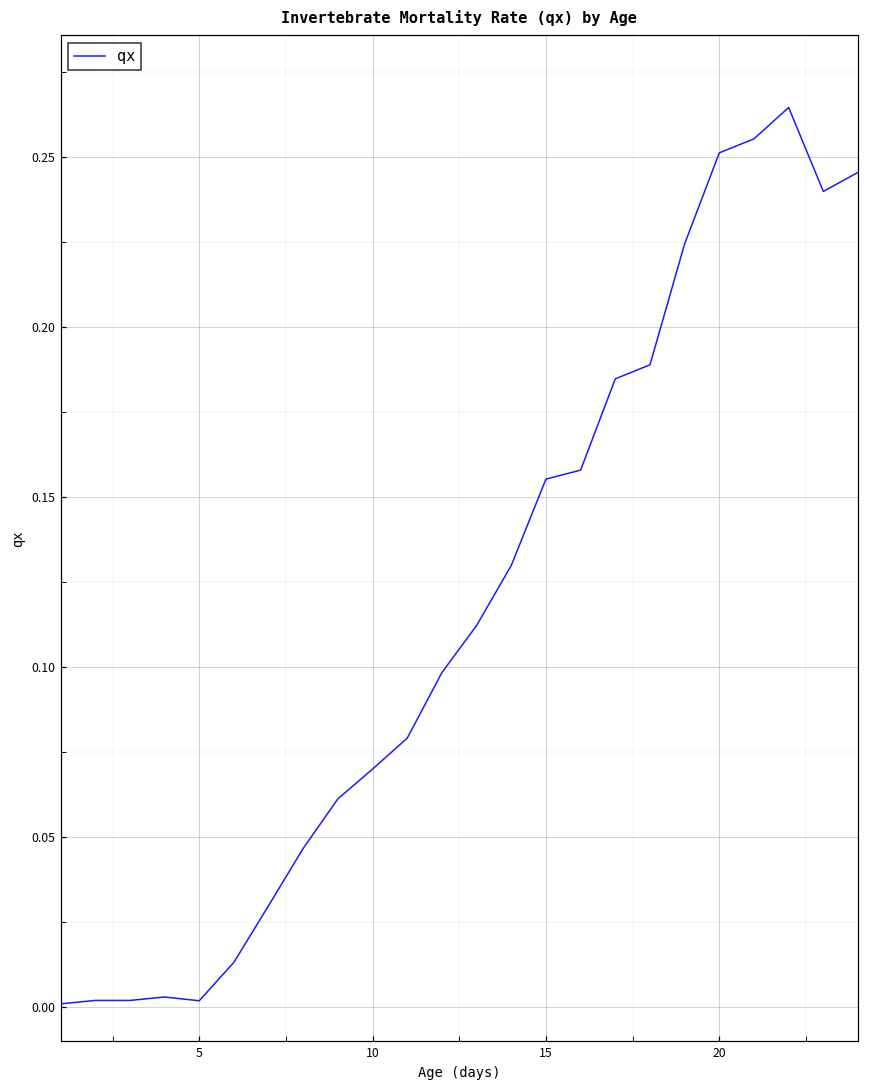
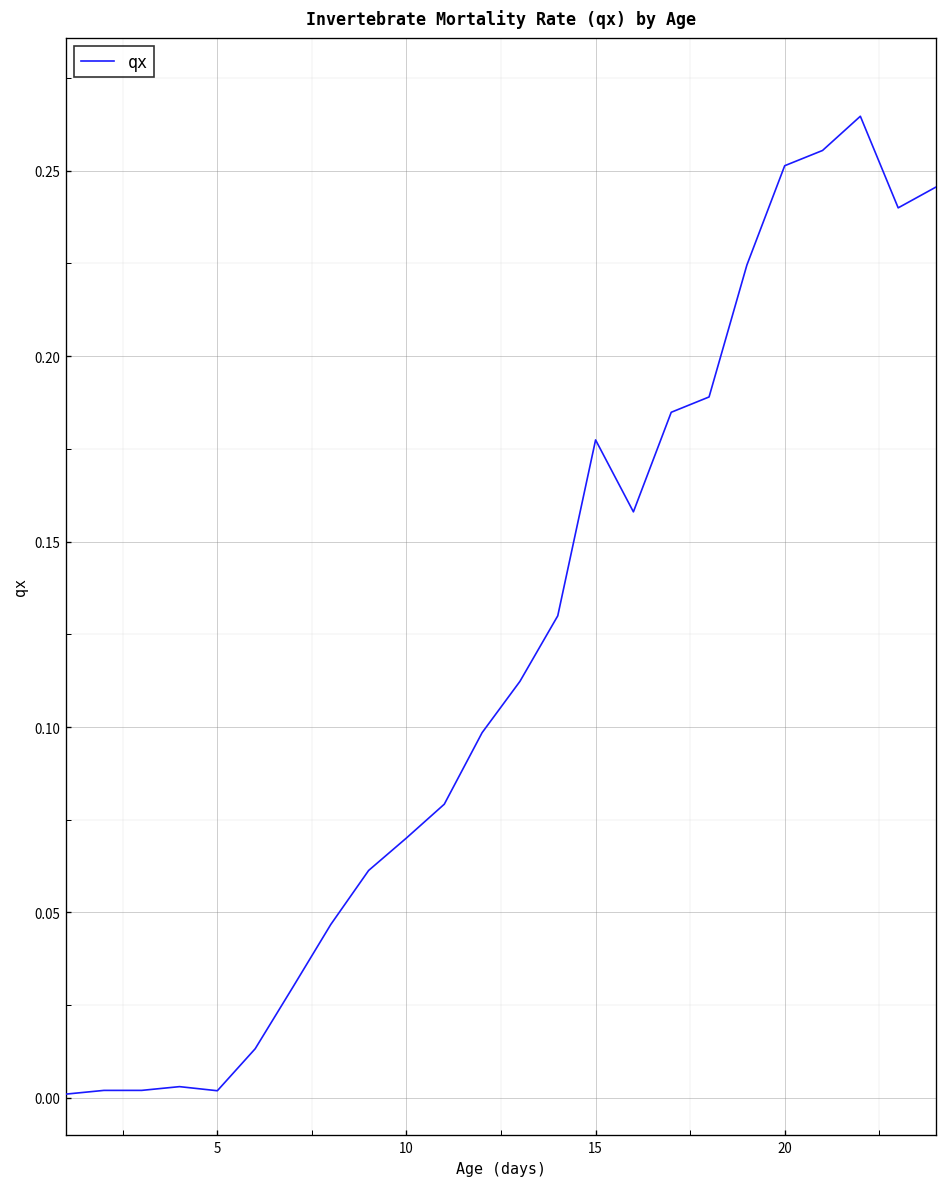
15: 0.155 -> 0.177
